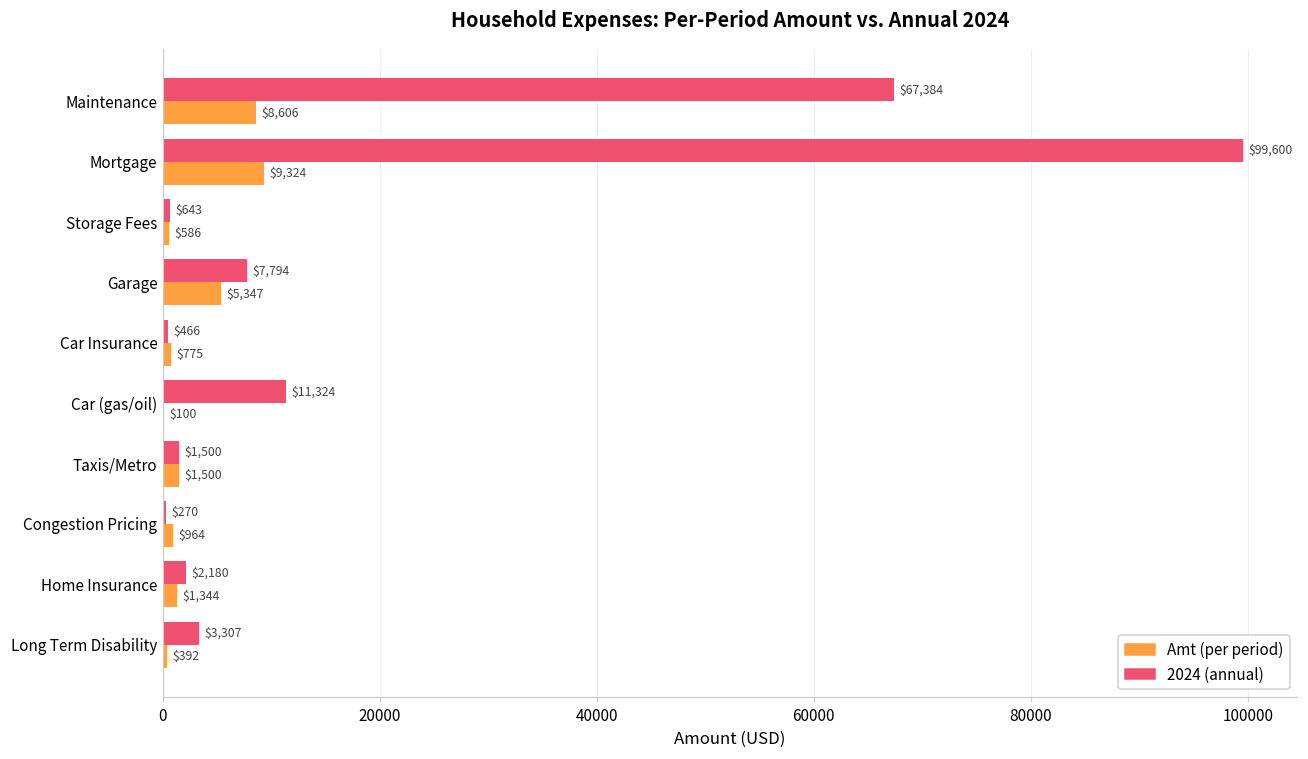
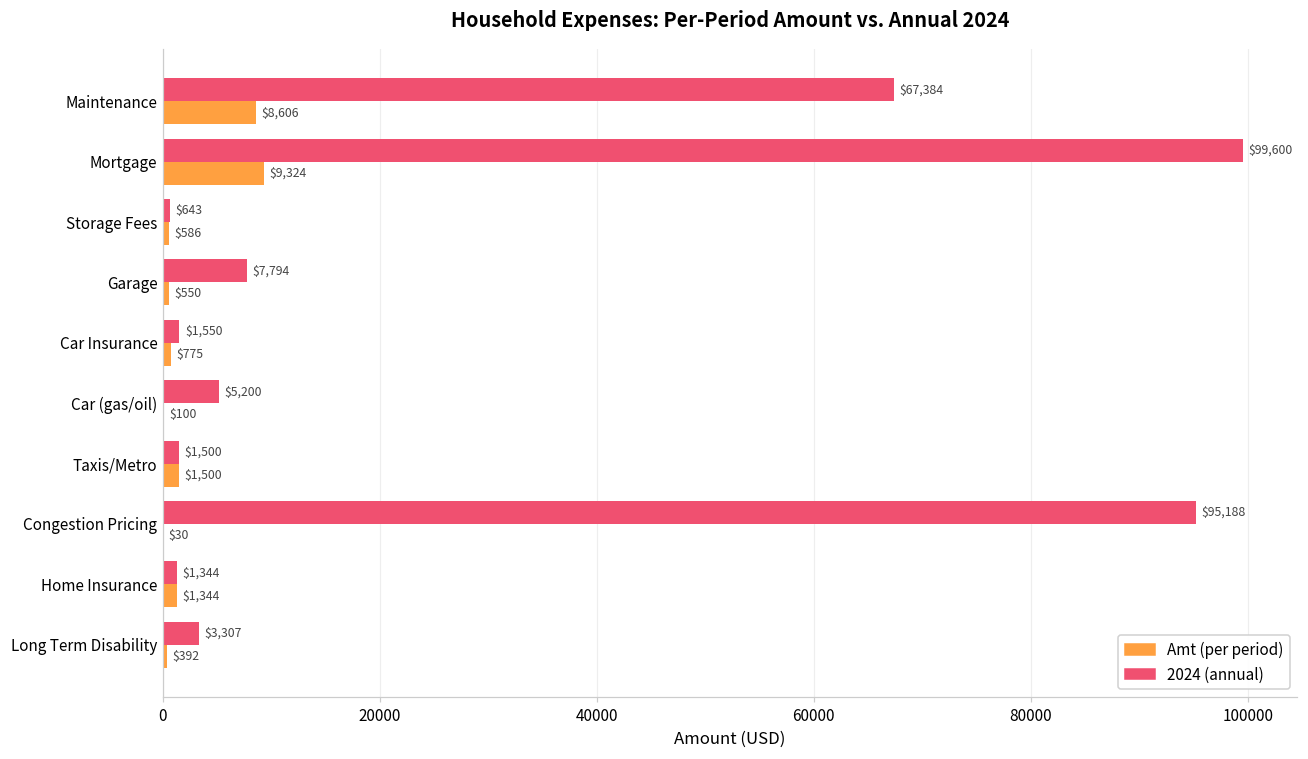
Amt (per period), Garage: $5,347 -> $550
2024 (annual), Car Insurance: $466 -> $1,550
2024 (annual), Car (gas/oil): $11,324 -> $5,200
2024 (annual), Congestion Pricing: $270 -> $95,188
Amt (per period), Congestion Pricing: $964 -> $30
2024 (annual), Home Insurance: $2,180 -> $1,344
